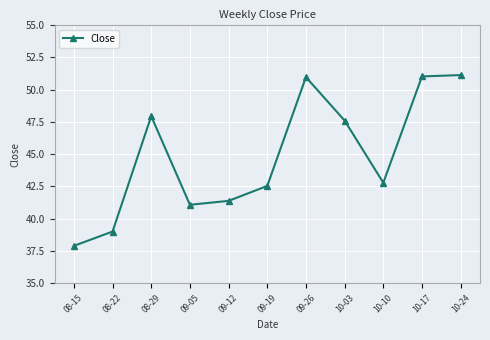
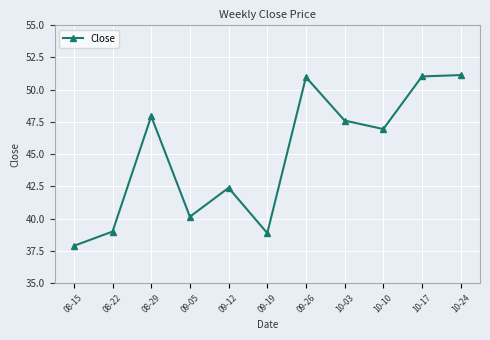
09-05: 41.1 -> 40.2
09-12: 41.4 -> 42.4
09-19: 42.5 -> 38.9
10-10: 42.8 -> 46.9
